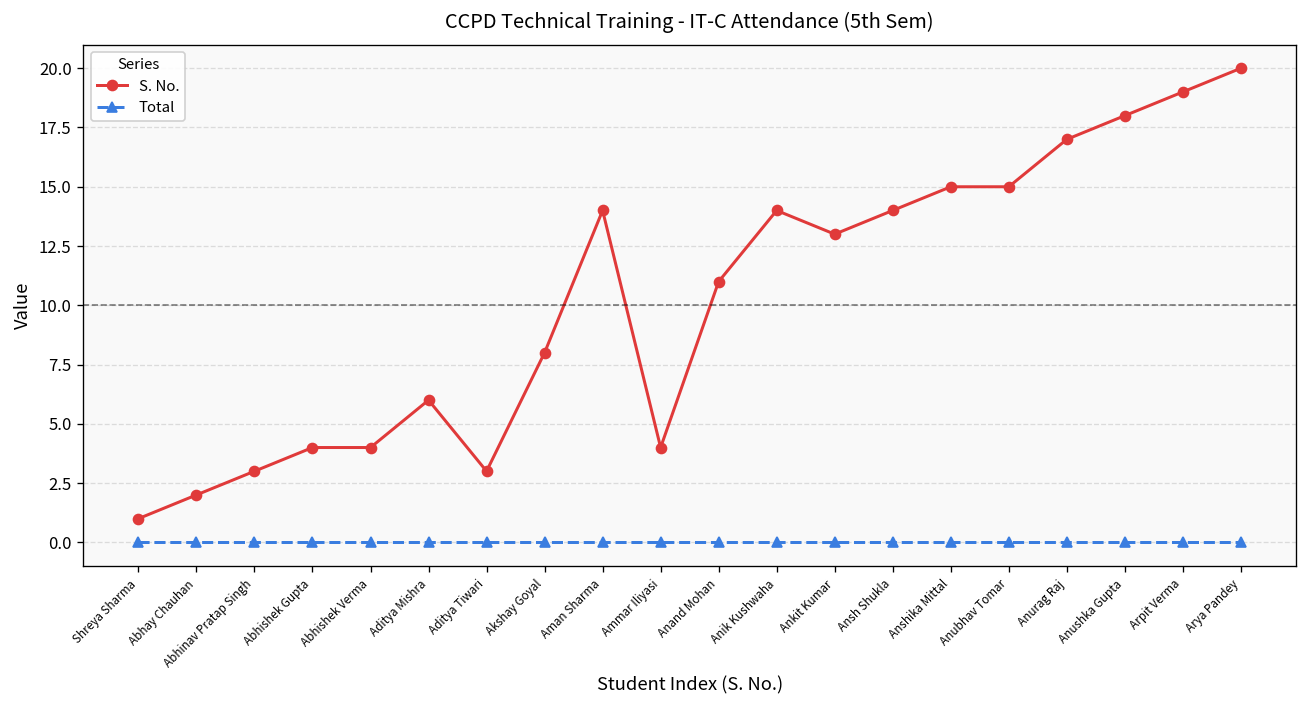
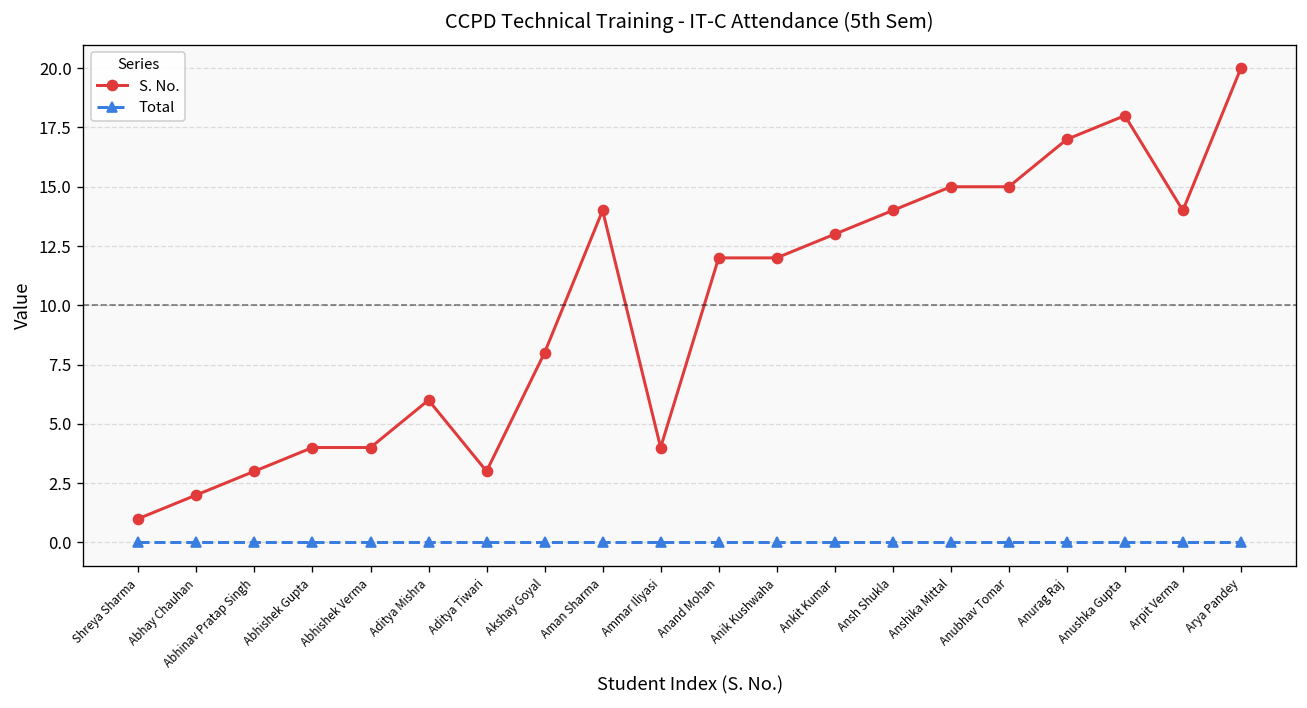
S. No., Anand Mohan: 11 -> 12
S. No., Anik Kushwaha: 14 -> 12
S. No., Arpit Verma: 19 -> 14
